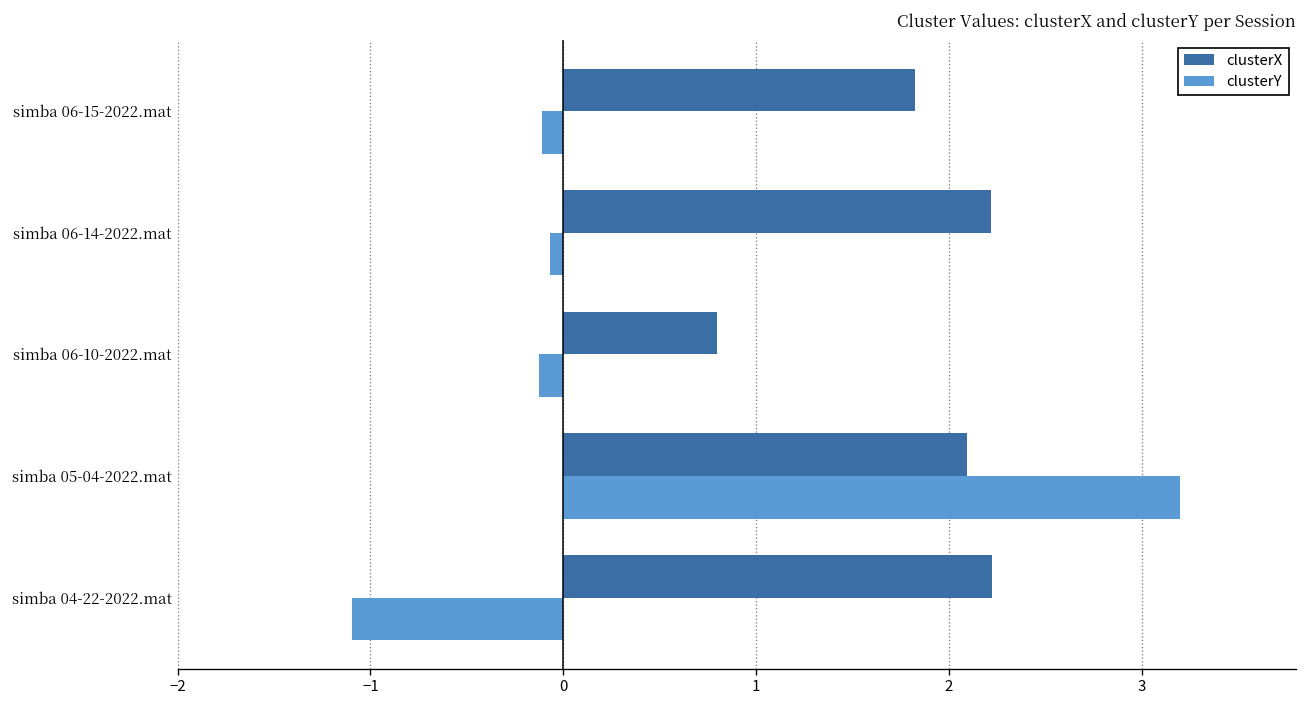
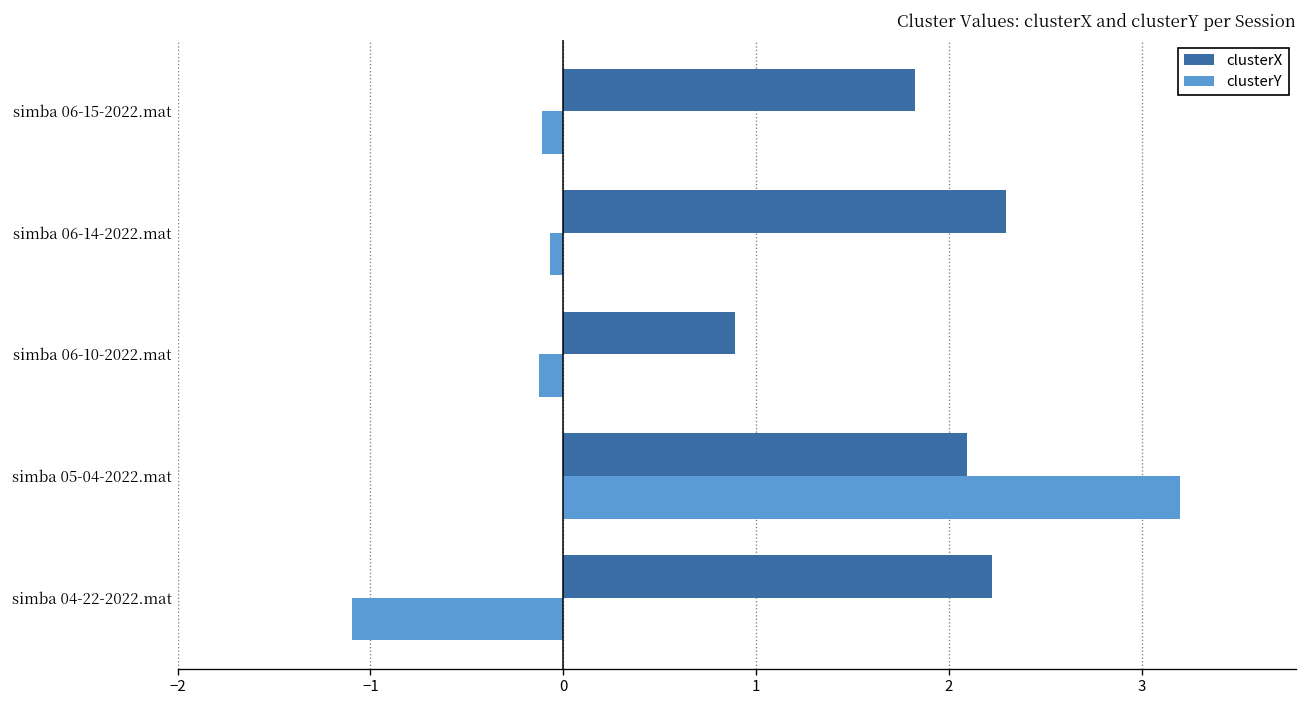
clusterX, simba 06-14-2022.mat: 2.22 -> 2.30
clusterX, simba 06-10-2022.mat: 0.80 -> 0.89
